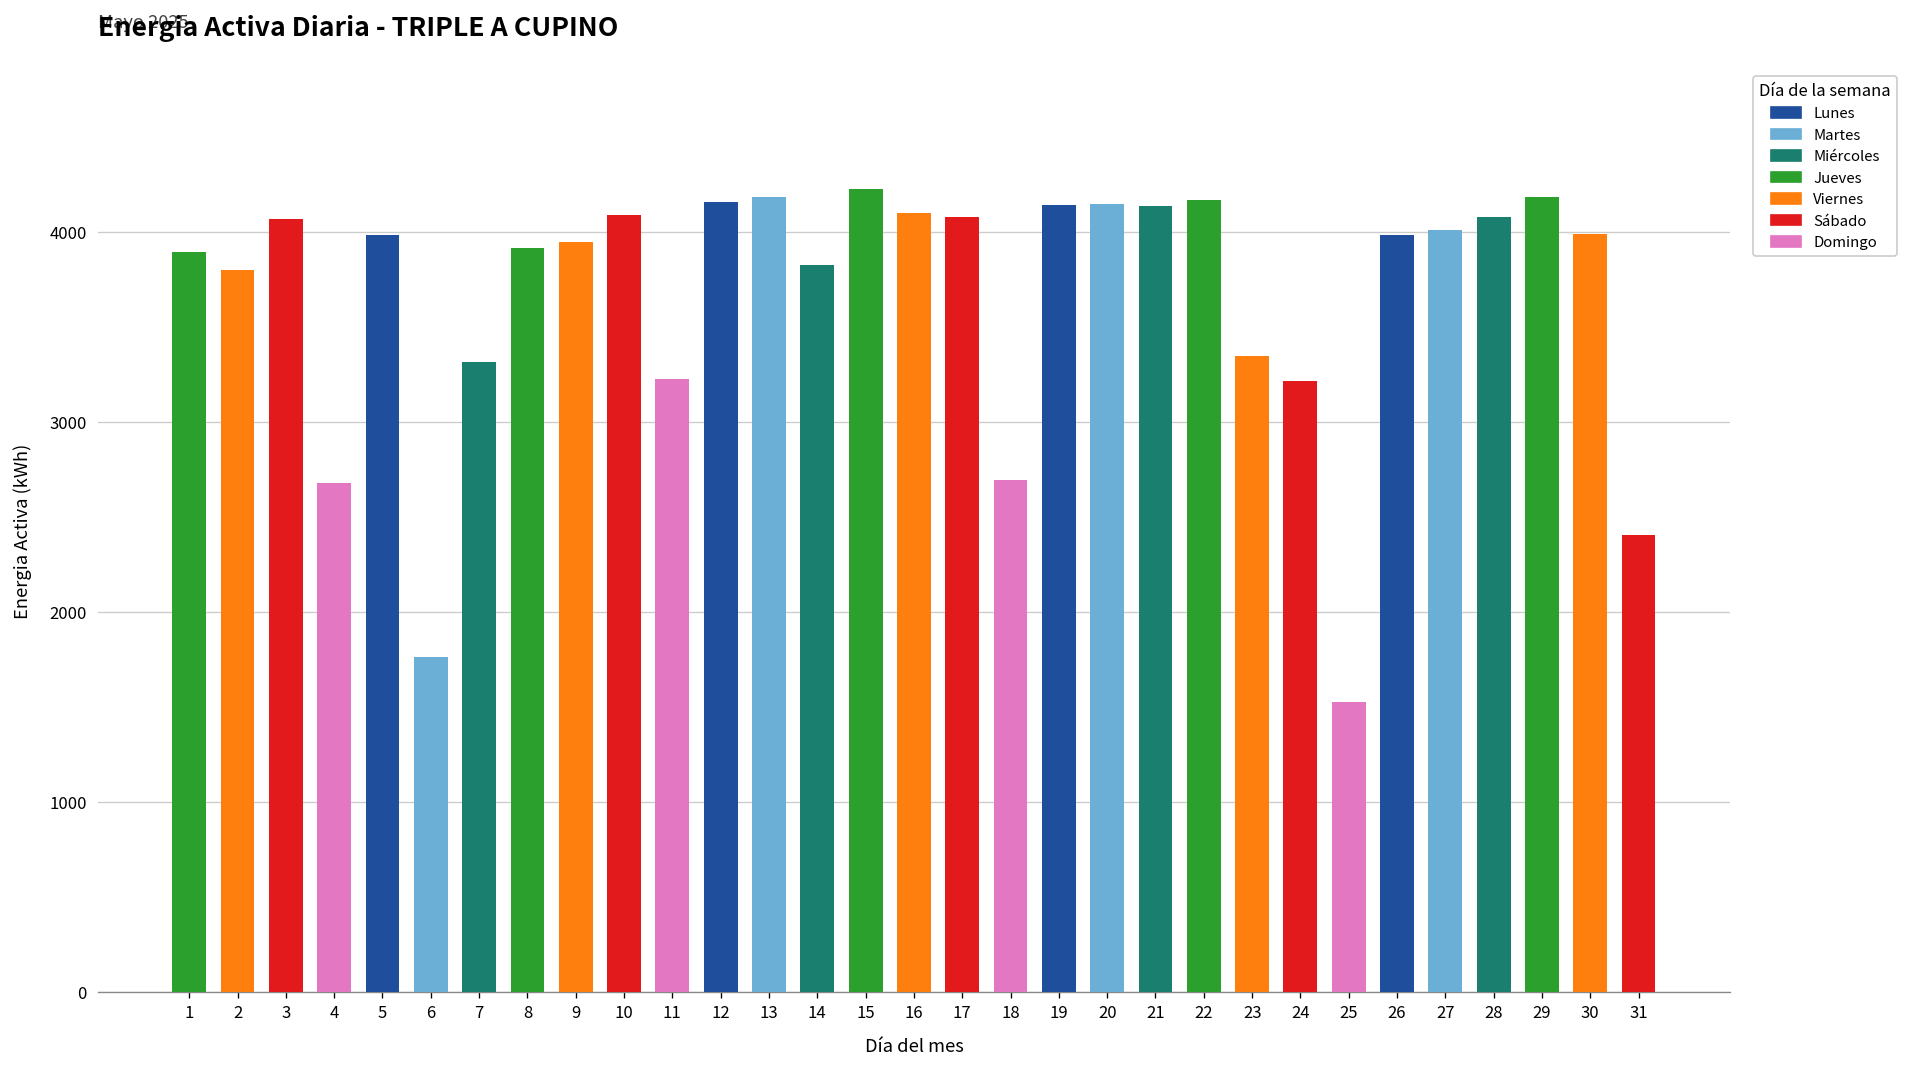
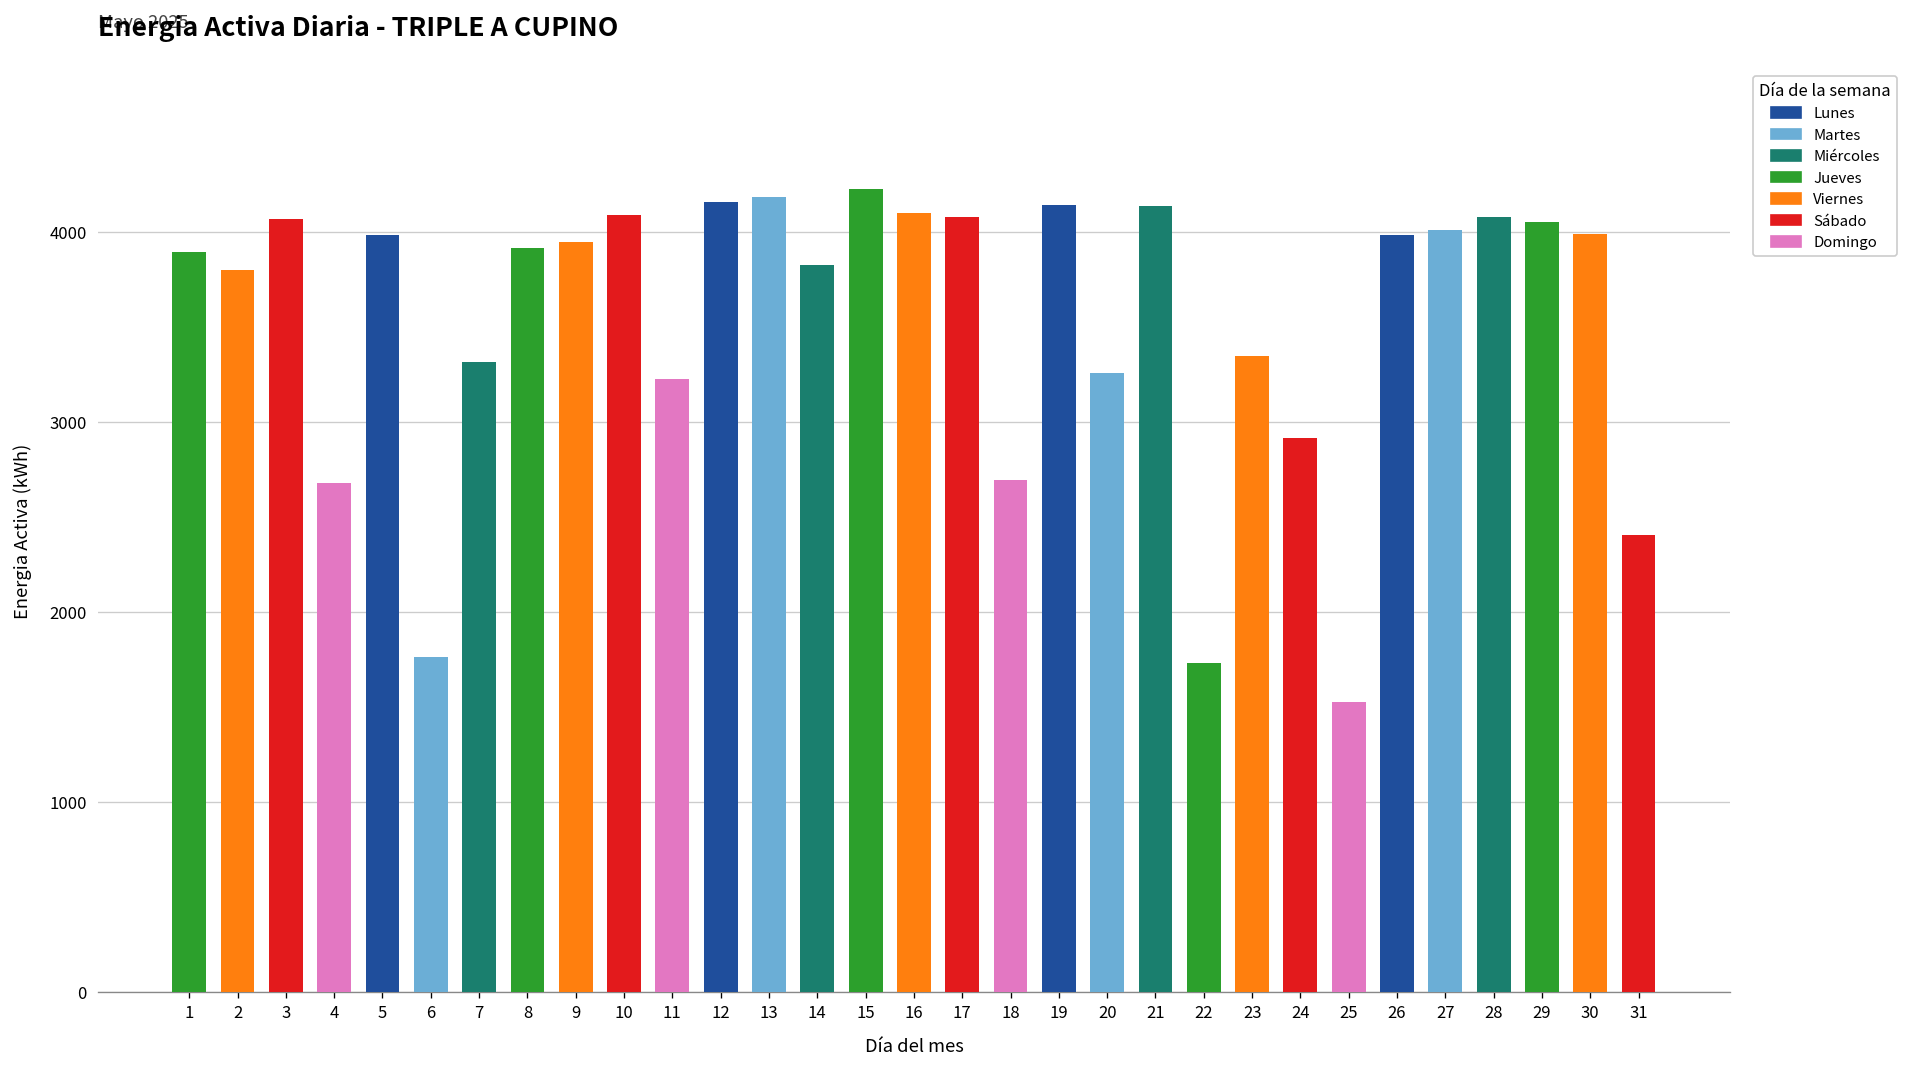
20: 4150 -> 3260
22: 4170 -> 1730
24: 3220 -> 2920
29: 4190 -> 4050
